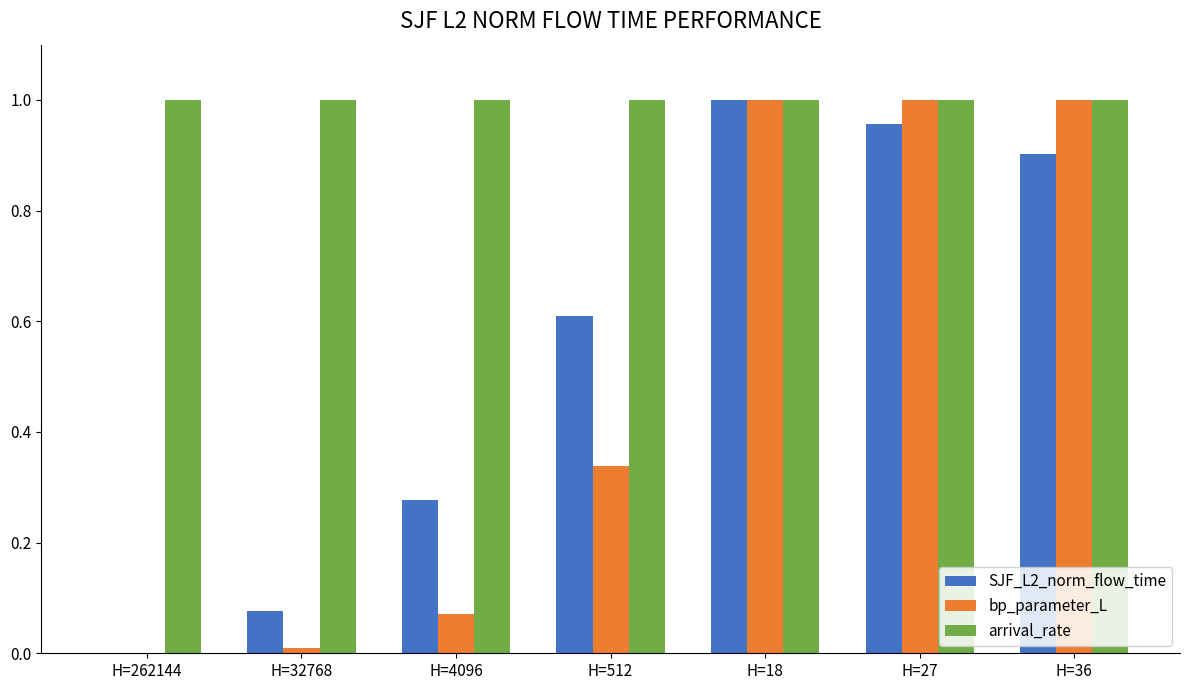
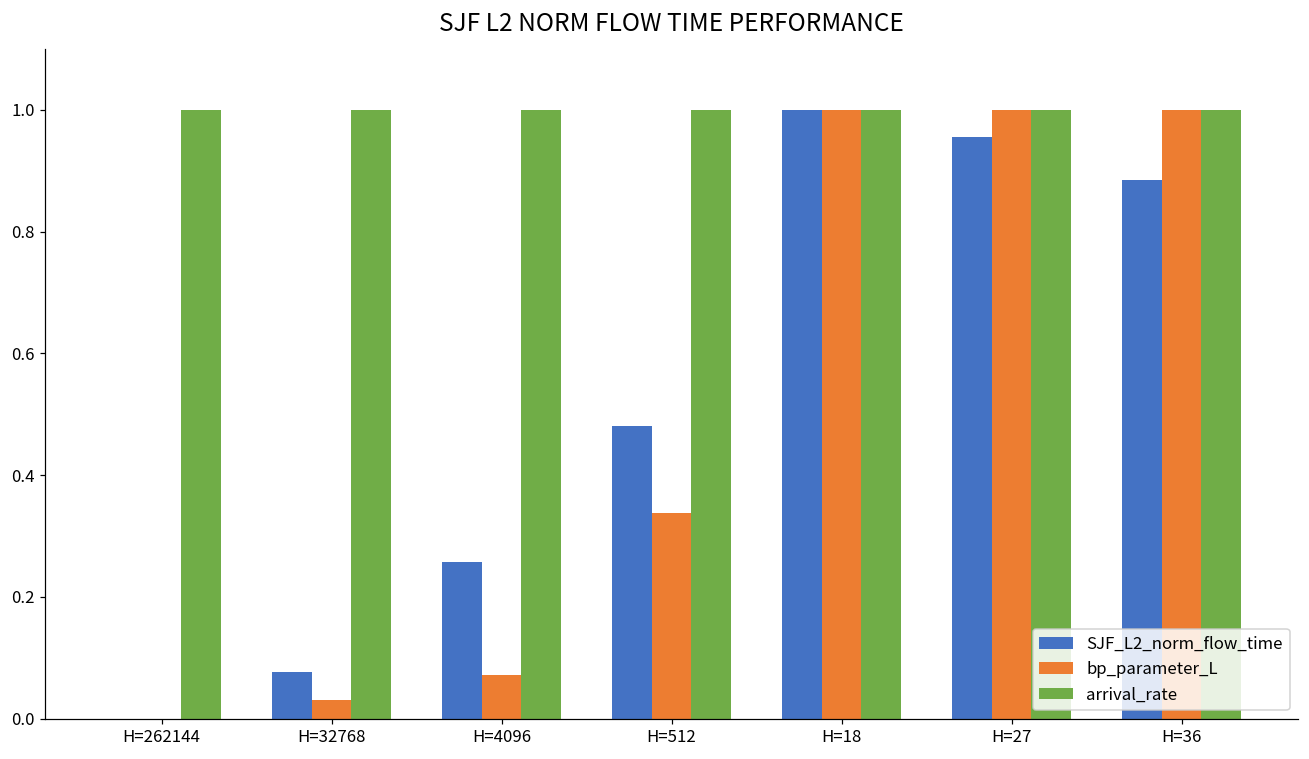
bp_parameter_L, H=32768: 0.01 -> 0.03
SJF_L2_norm_flow_time, H=4096: 0.28 -> 0.26
SJF_L2_norm_flow_time, H=512: 0.61 -> 0.48
SJF_L2_norm_flow_time, H=36: 0.90 -> 0.88
